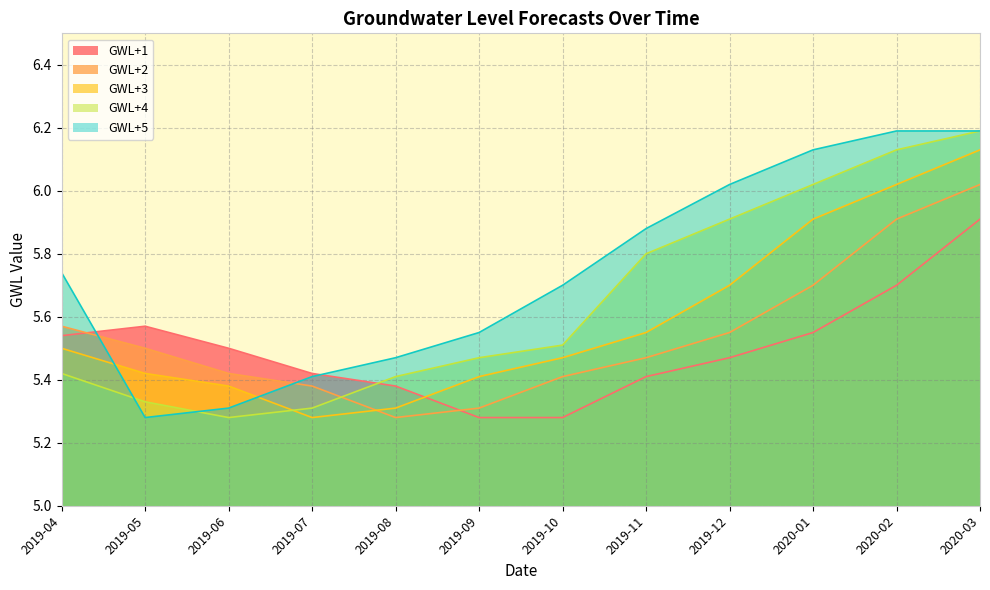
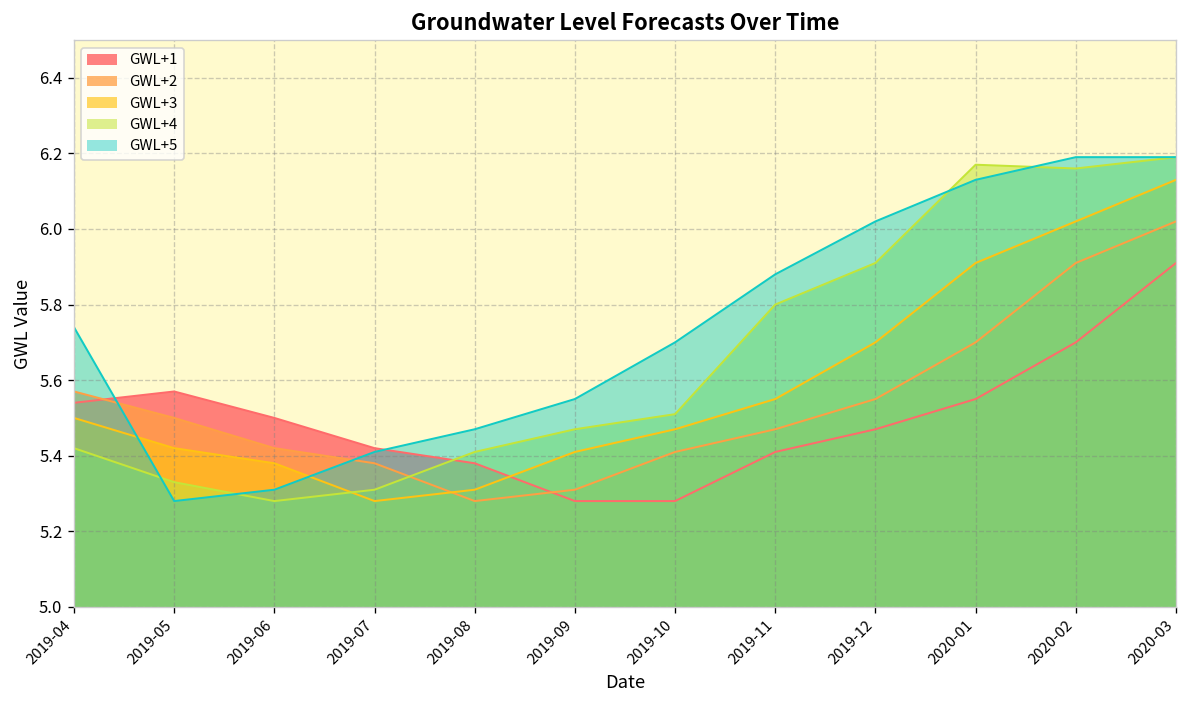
GWL+4, 2020-01: 6.02 -> 6.17
GWL+4, 2020-02: 6.13 -> 6.16
